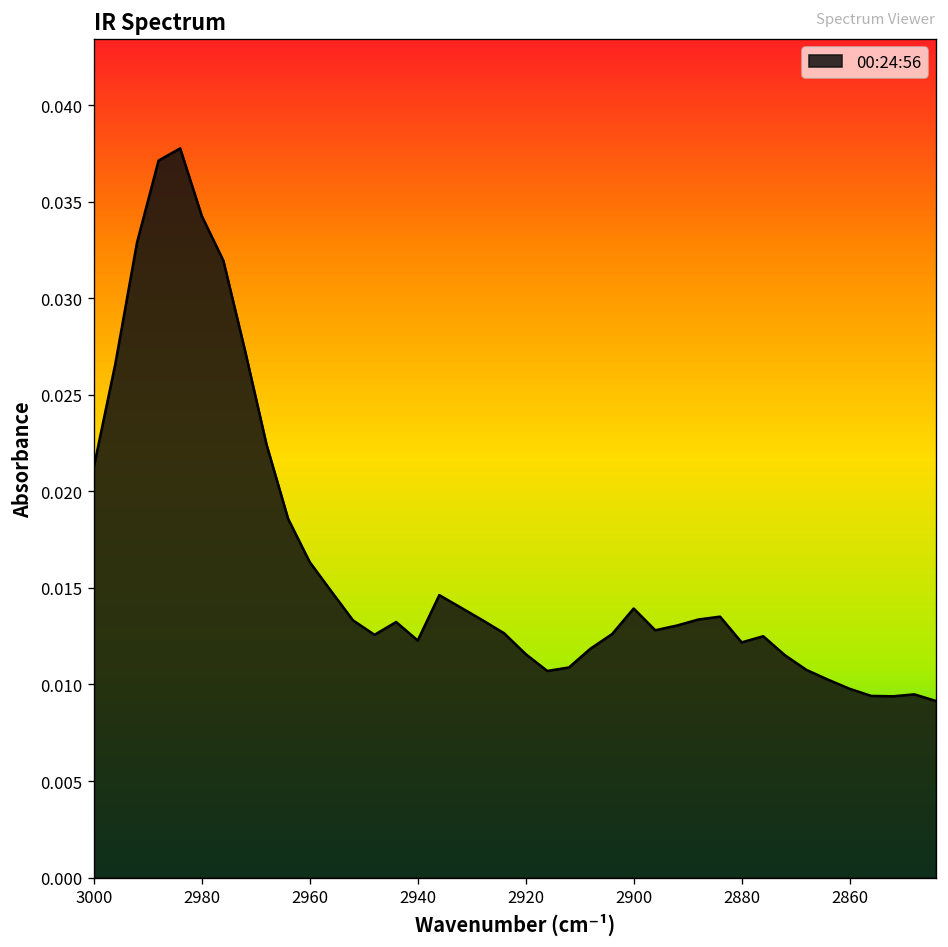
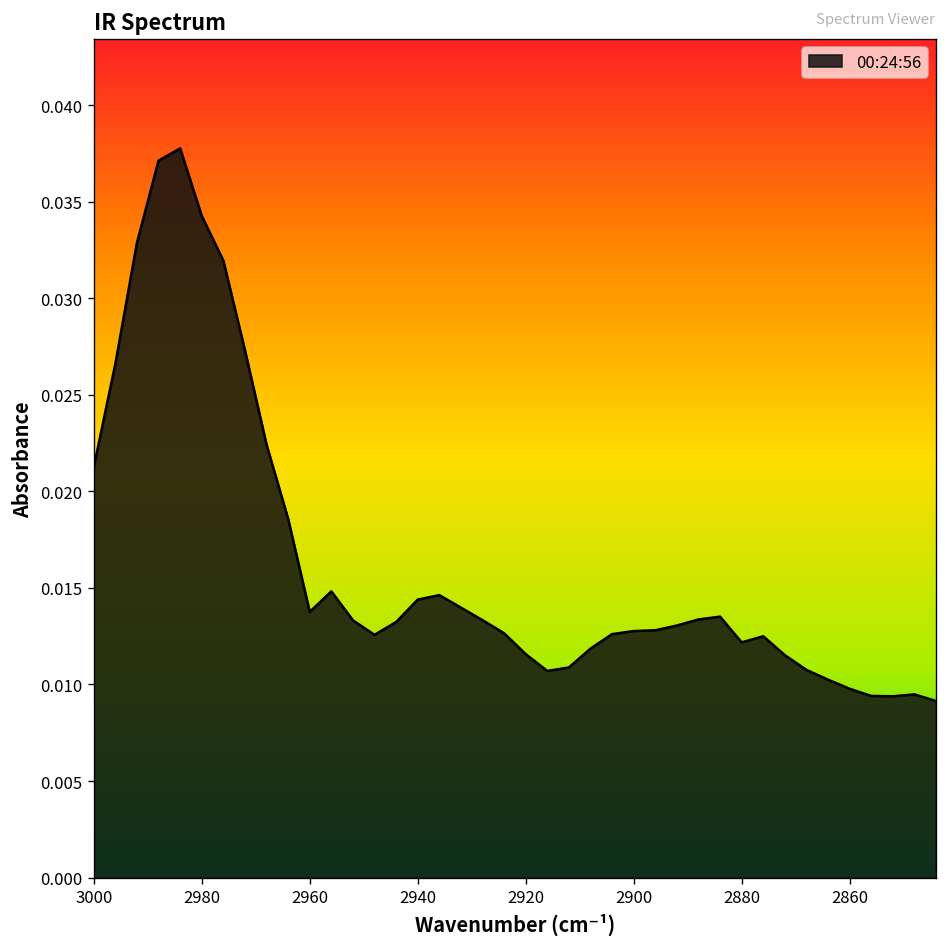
2960: 0.0163 -> 0.0138
2940: 0.0123 -> 0.0144
2900: 0.0139 -> 0.0128
